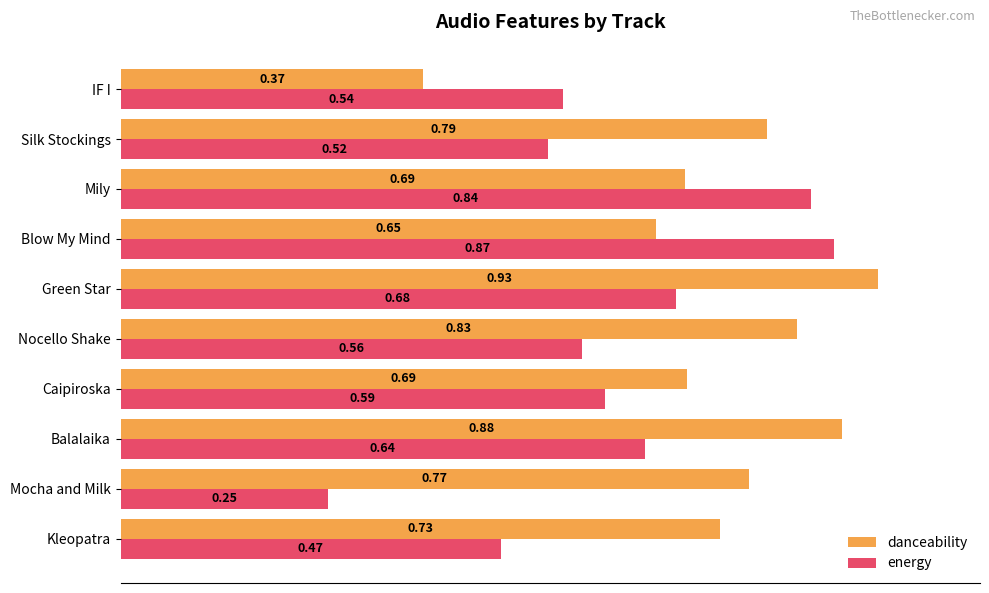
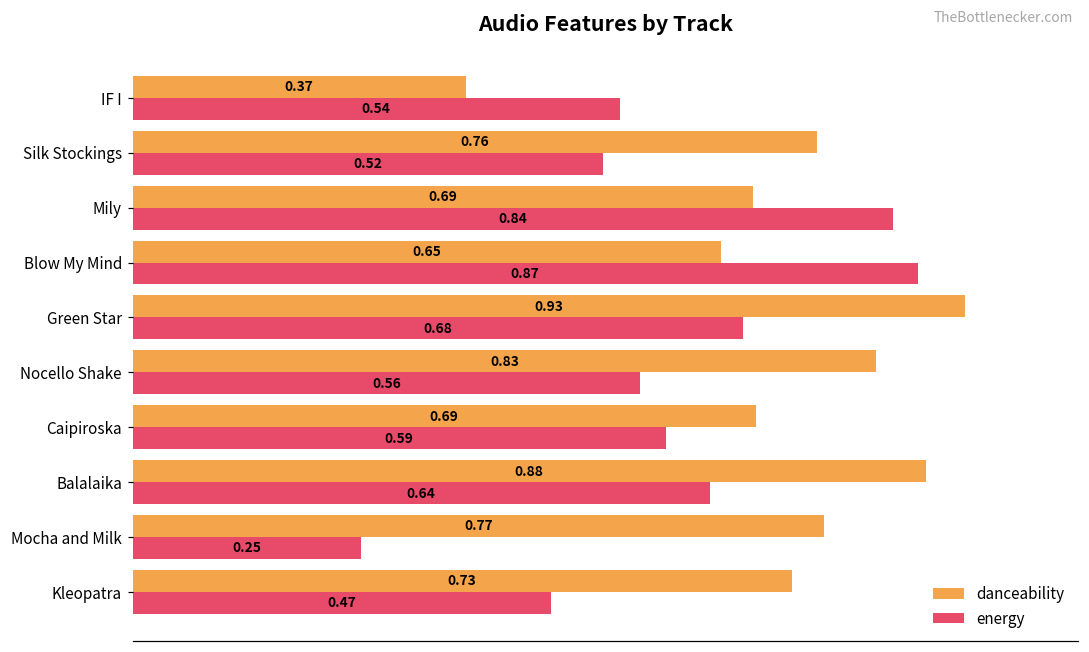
danceability, Silk Stockings: 0.79 -> 0.76
